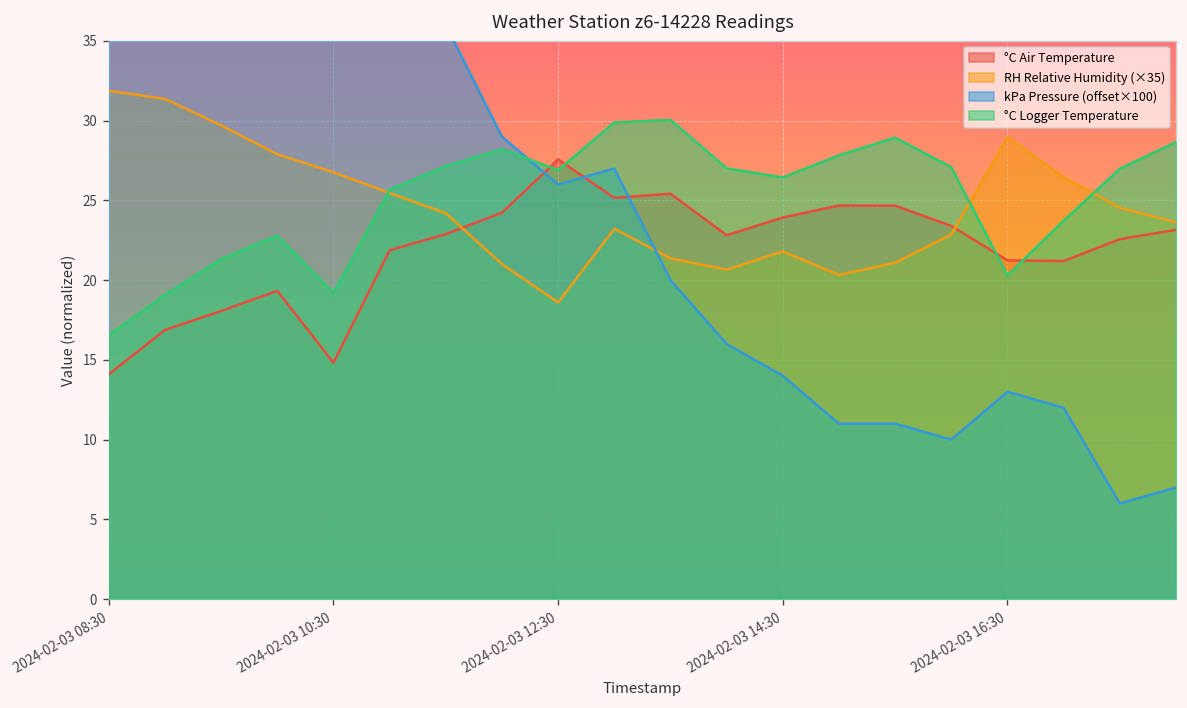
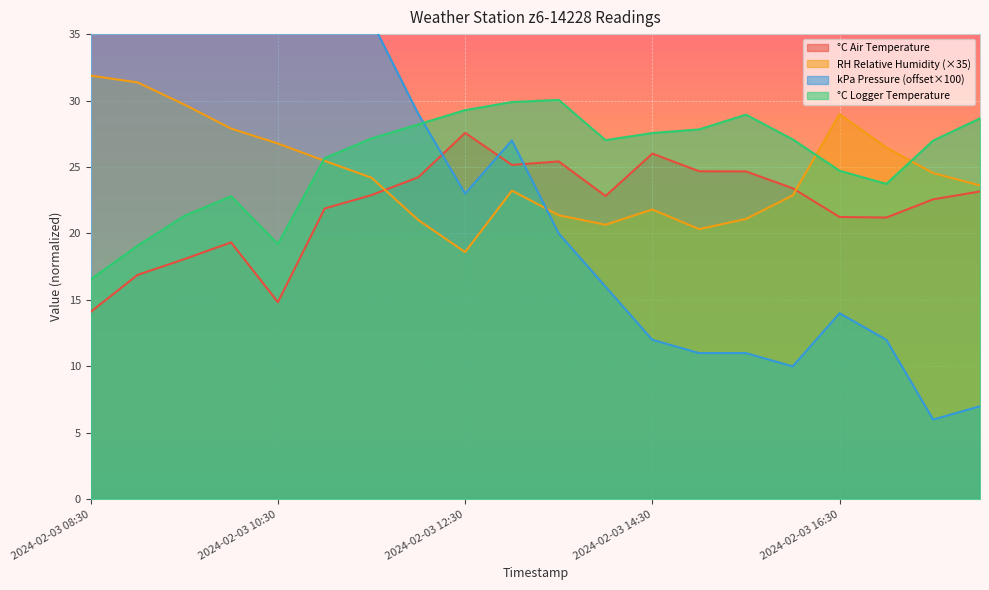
kPa Pressure (offset×100), 2024-02-03 12:30: 26.0 -> 23.0
°C Logger Temperature, 2024-02-03 12:30: 26.9 -> 29.3
°C Air Temperature, 2024-02-03 14:30: 23.9 -> 26.0
kPa Pressure (offset×100), 2024-02-03 14:30: 14.0 -> 12.0
°C Logger Temperature, 2024-02-03 14:30: 26.4 -> 27.6
kPa Pressure (offset×100), 2024-02-03 16:30: 13.0 -> 14.0
°C Logger Temperature, 2024-02-03 16:30: 20.3 -> 24.7
